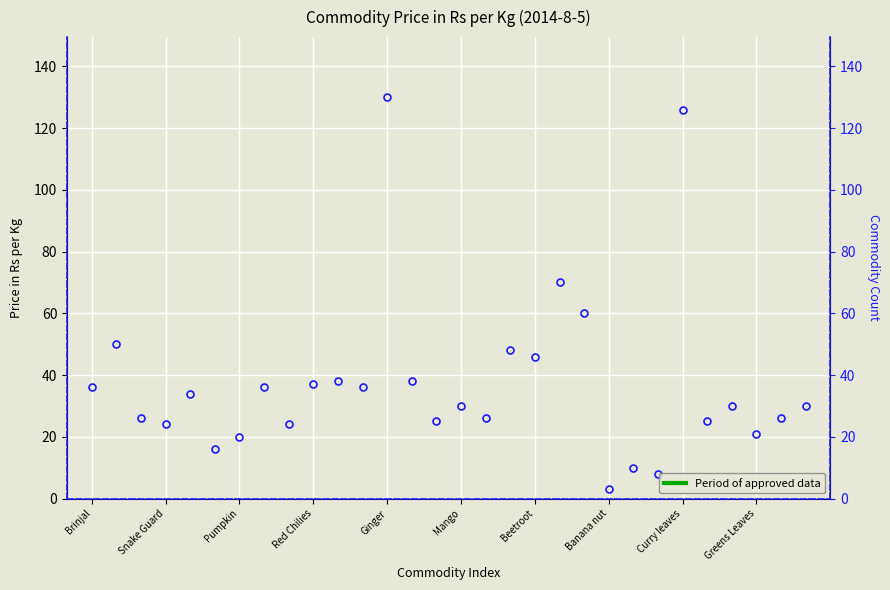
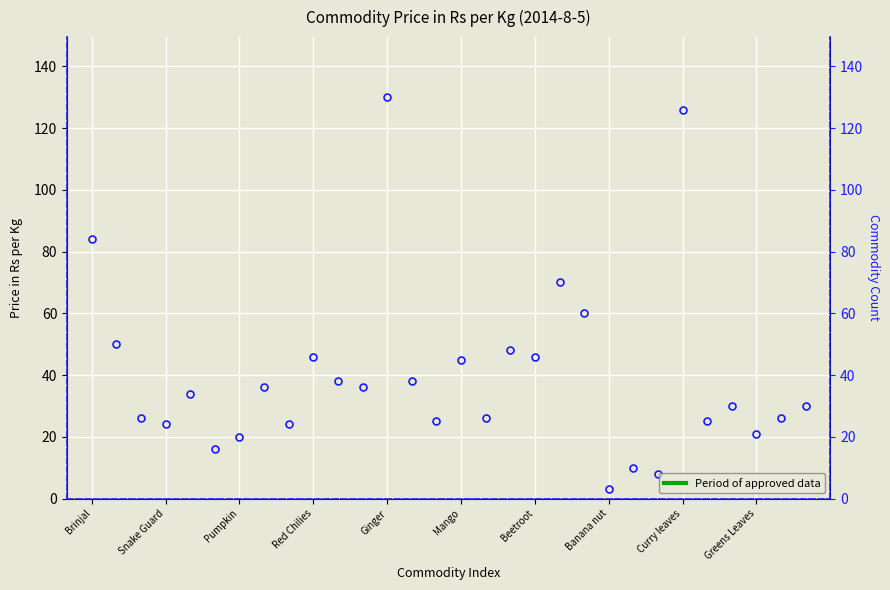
Brinjal: 36 -> 84
Red Chilies: 37 -> 46
Mango: 30 -> 45
